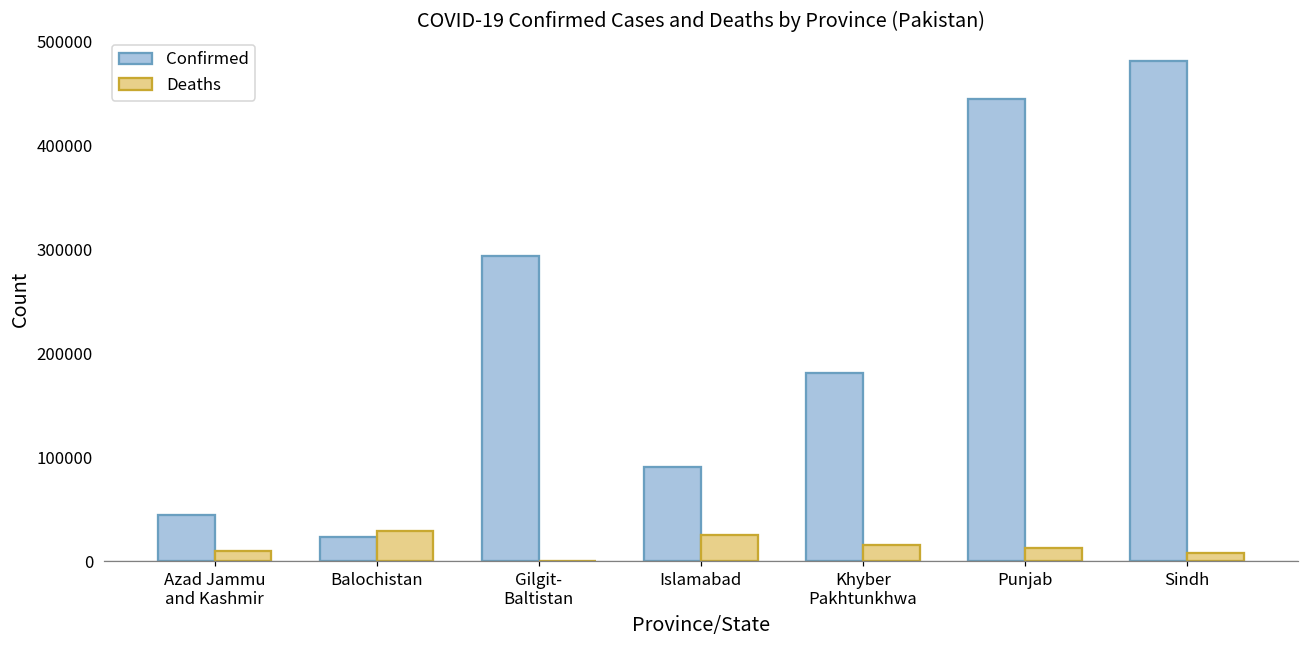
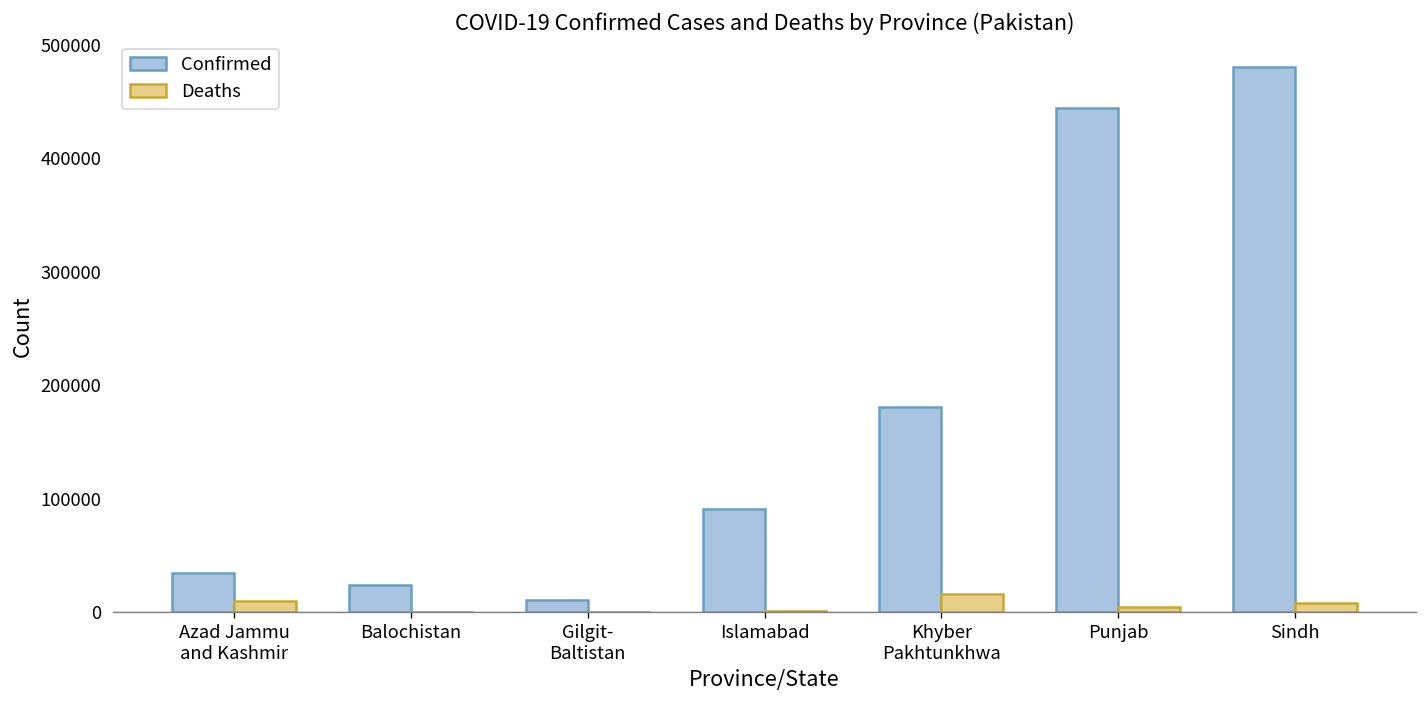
Confirmed, Azad Jammu and Kashmir: 40000 -> 30000
Deaths, Balochistan: 30000 -> 0
Confirmed, Gilgit- Baltistan: 290000 -> 10000
Deaths, Islamabad: 30000 -> 0
Deaths, Punjab: 10000 -> 0
